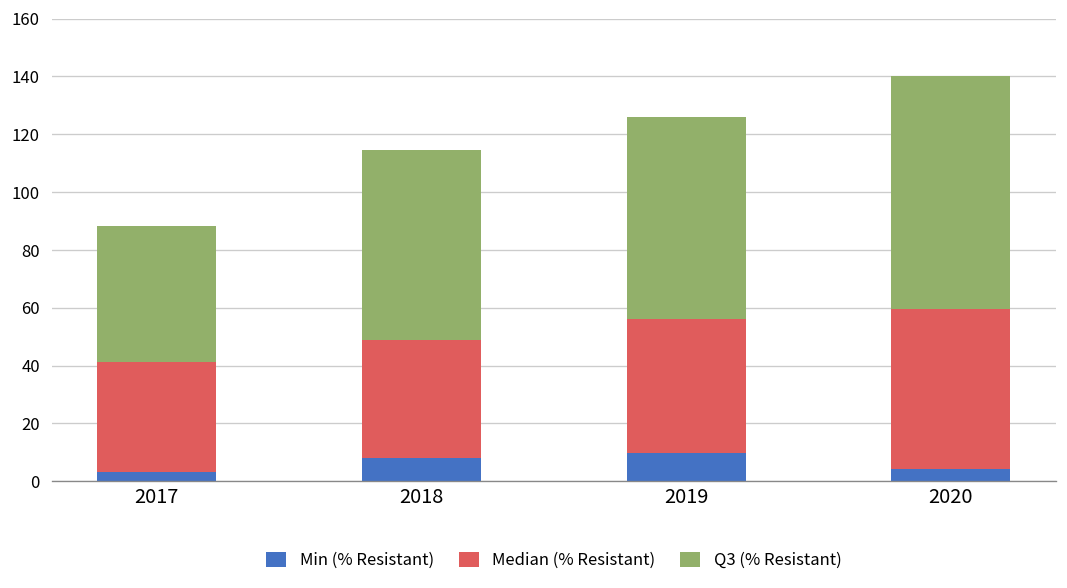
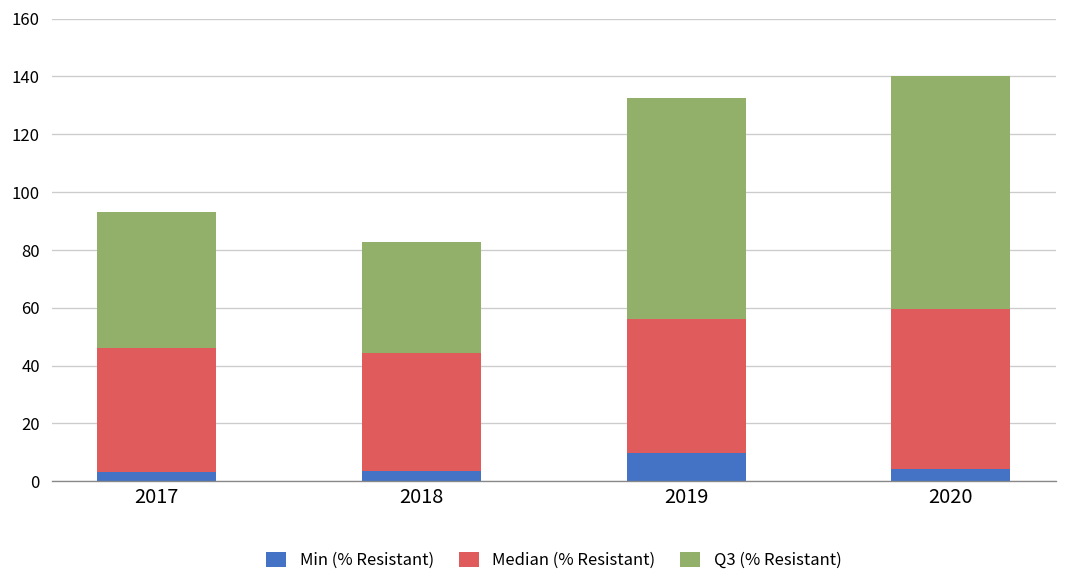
Median (% Resistant), 2017: 38 -> 43
Min (% Resistant), 2018: 8 -> 4
Q3 (% Resistant), 2018: 66 -> 38
Q3 (% Resistant), 2019: 70 -> 76
